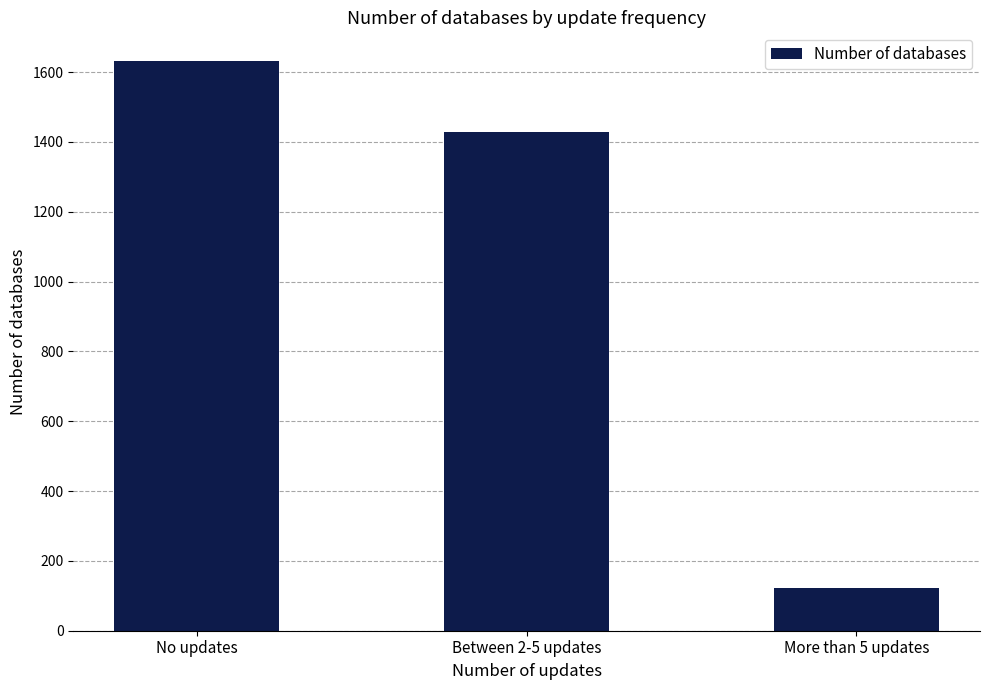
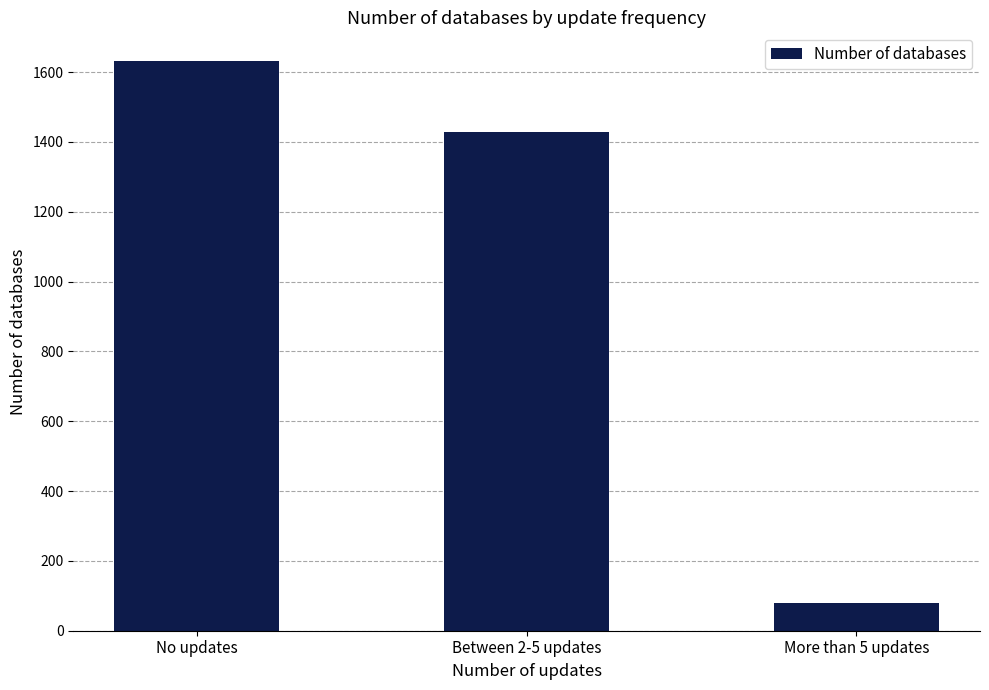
More than 5 updates: 120 -> 80
